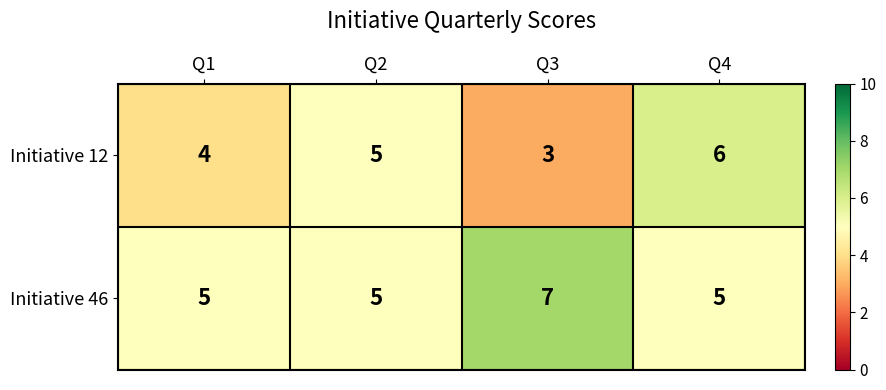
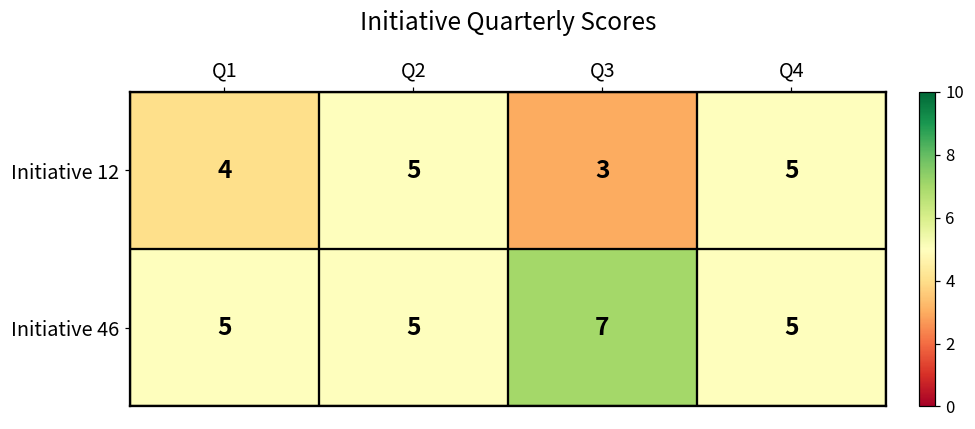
Initiative 12, Q4: 6 -> 5
